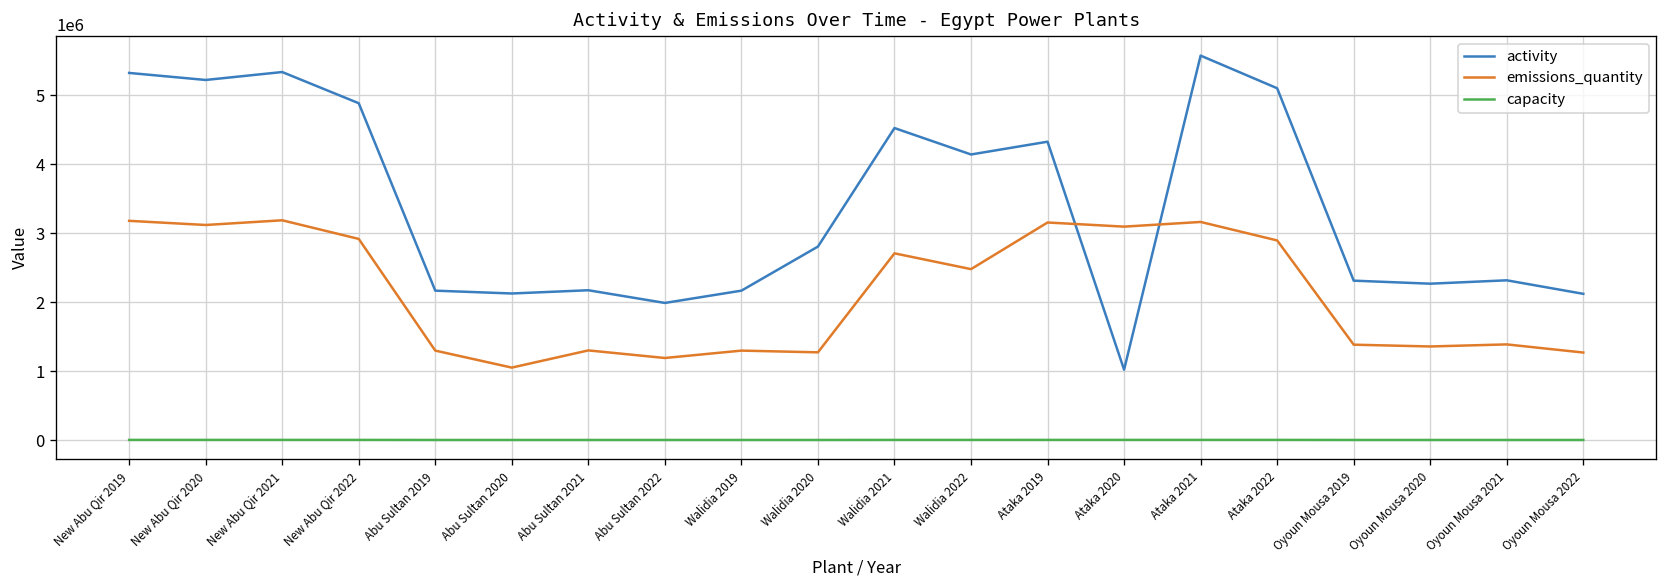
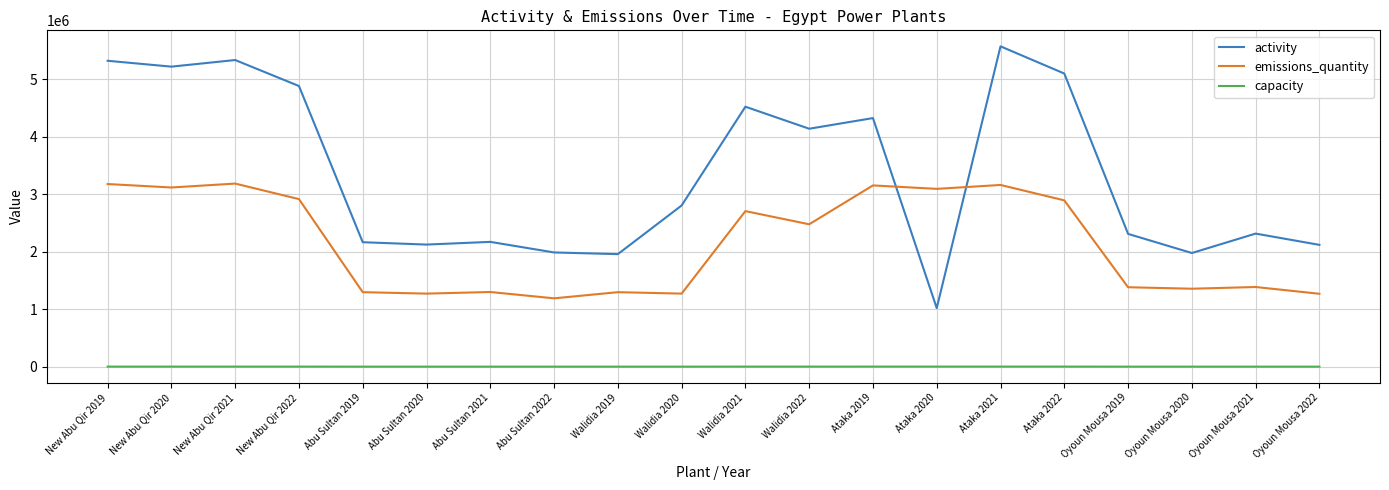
emissions_quantity, Abu Sultan 2020: 1000000 -> 1300000
activity, Walidia 2019: 2200000 -> 2000000
activity, Oyoun Mousa 2020: 2300000 -> 2000000
